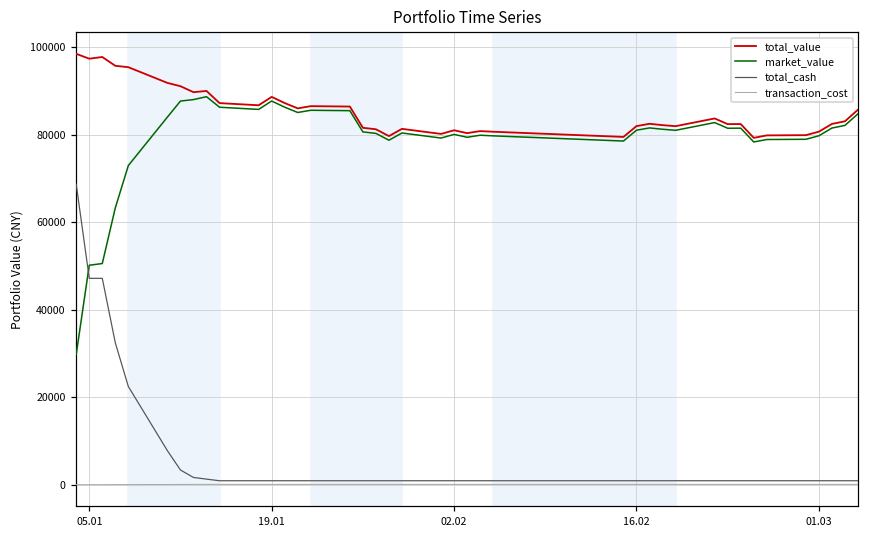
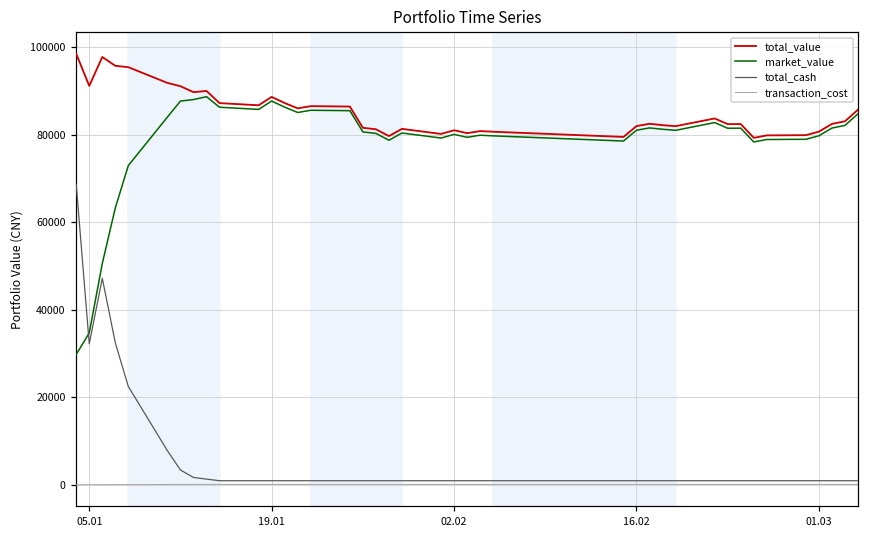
total_value, 05.01: 97000 -> 91000
market_value, 05.01: 50000 -> 35000
total_cash, 05.01: 47000 -> 32000
